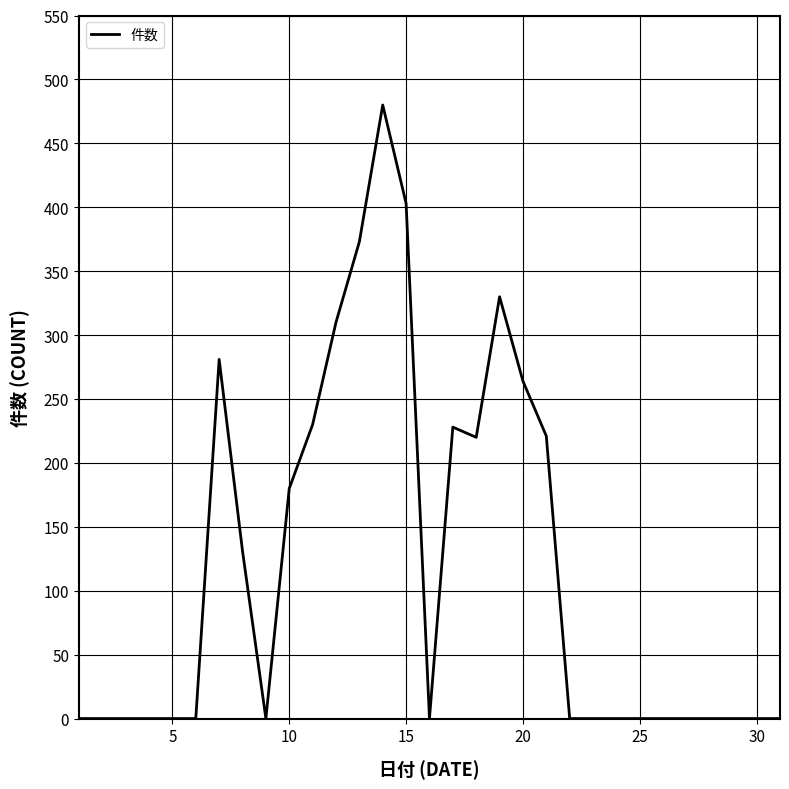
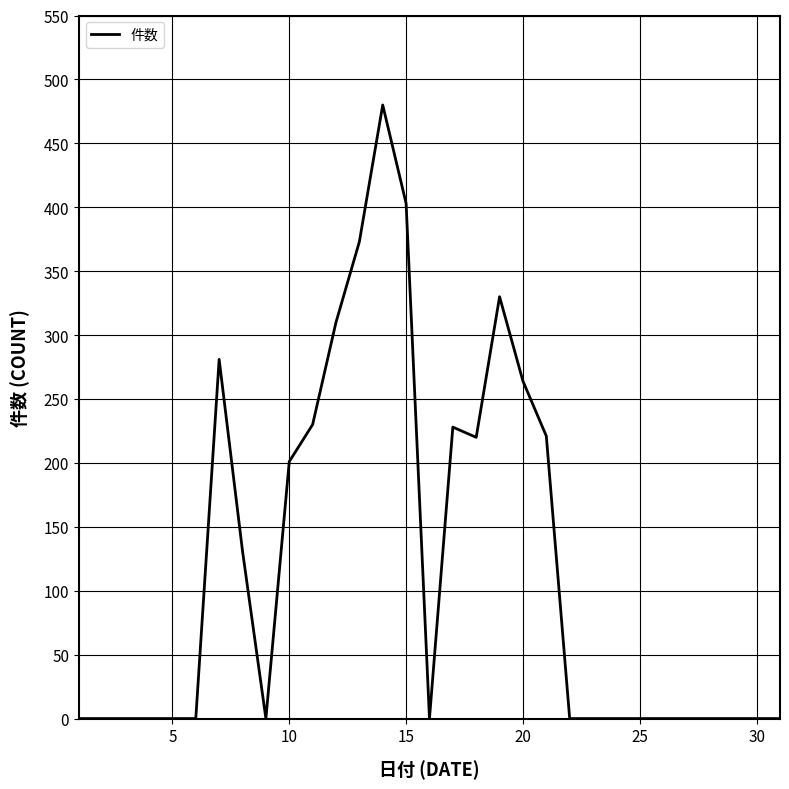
10: 180 -> 201
